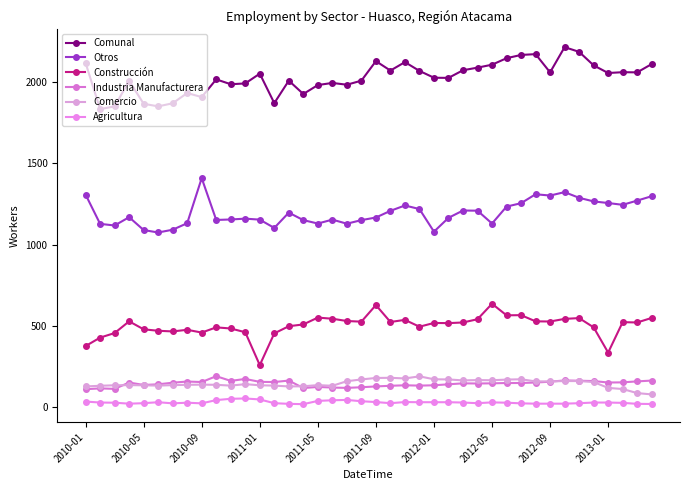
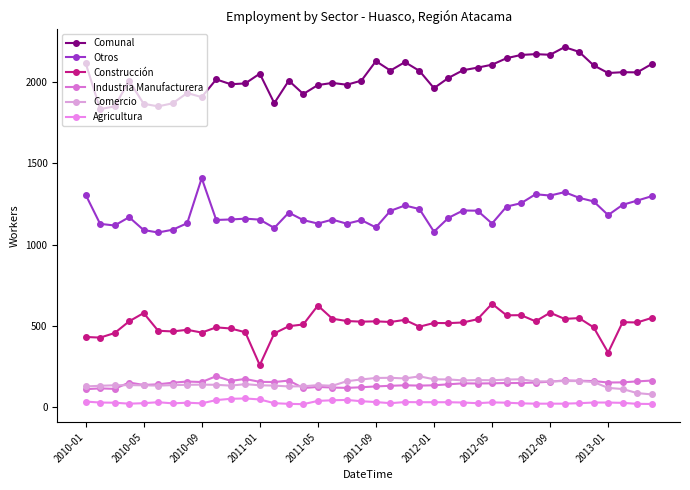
Construcción, 2010-01: 380 -> 430
Construcción, 2010-05: 480 -> 580
Construcción, 2011-05: 550 -> 630
Otros, 2011-09: 1170 -> 1110
Construcción, 2011-09: 630 -> 530
Comunal, 2012-01: 2030 -> 1960
Comunal, 2012-09: 2060 -> 2170
Construcción, 2012-09: 530 -> 580
Otros, 2013-01: 1260 -> 1180
